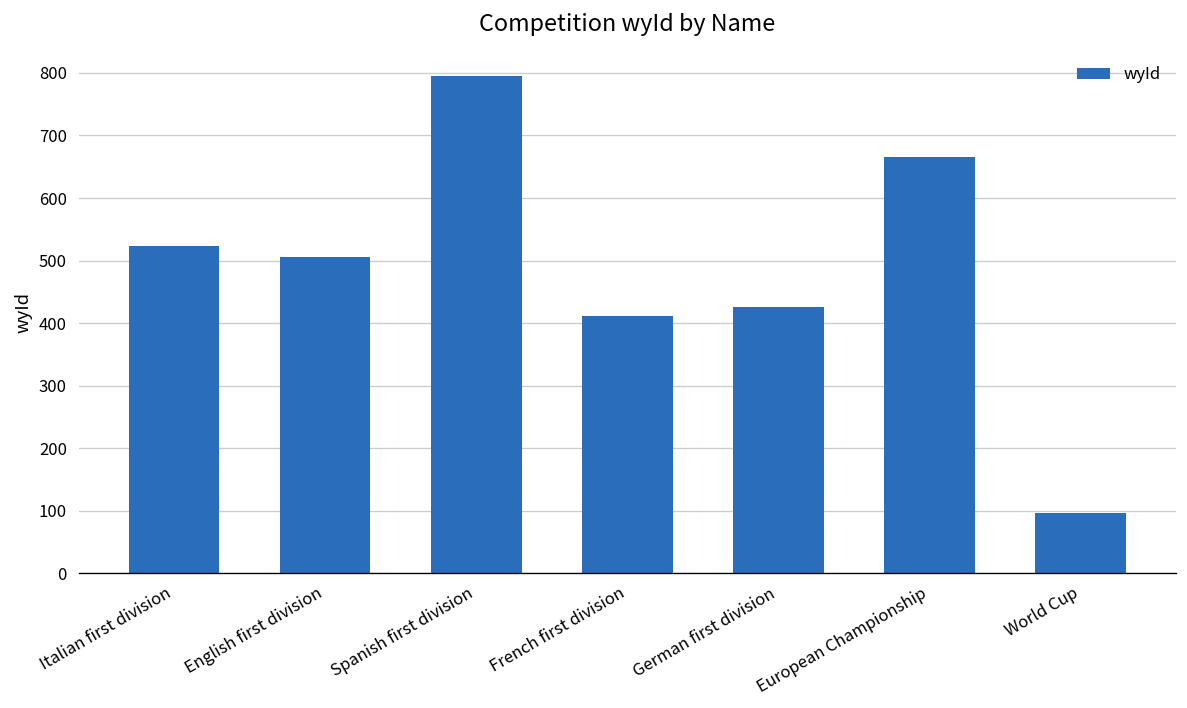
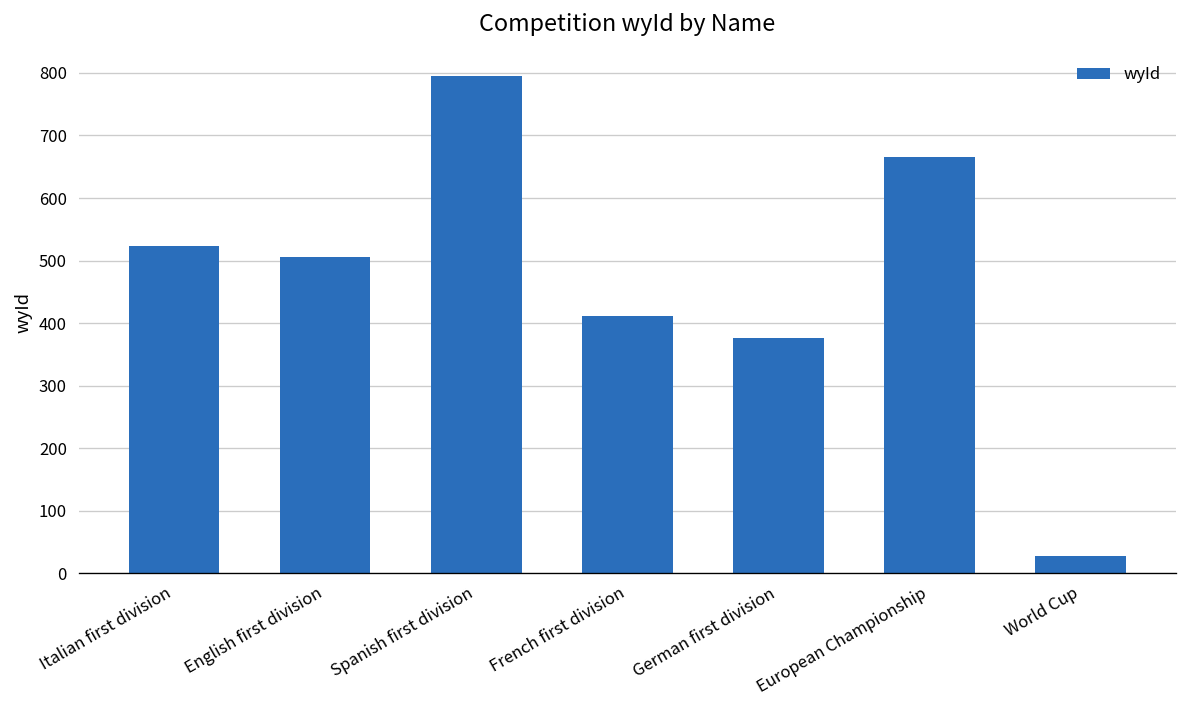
German first division: 430 -> 380
World Cup: 100 -> 30
